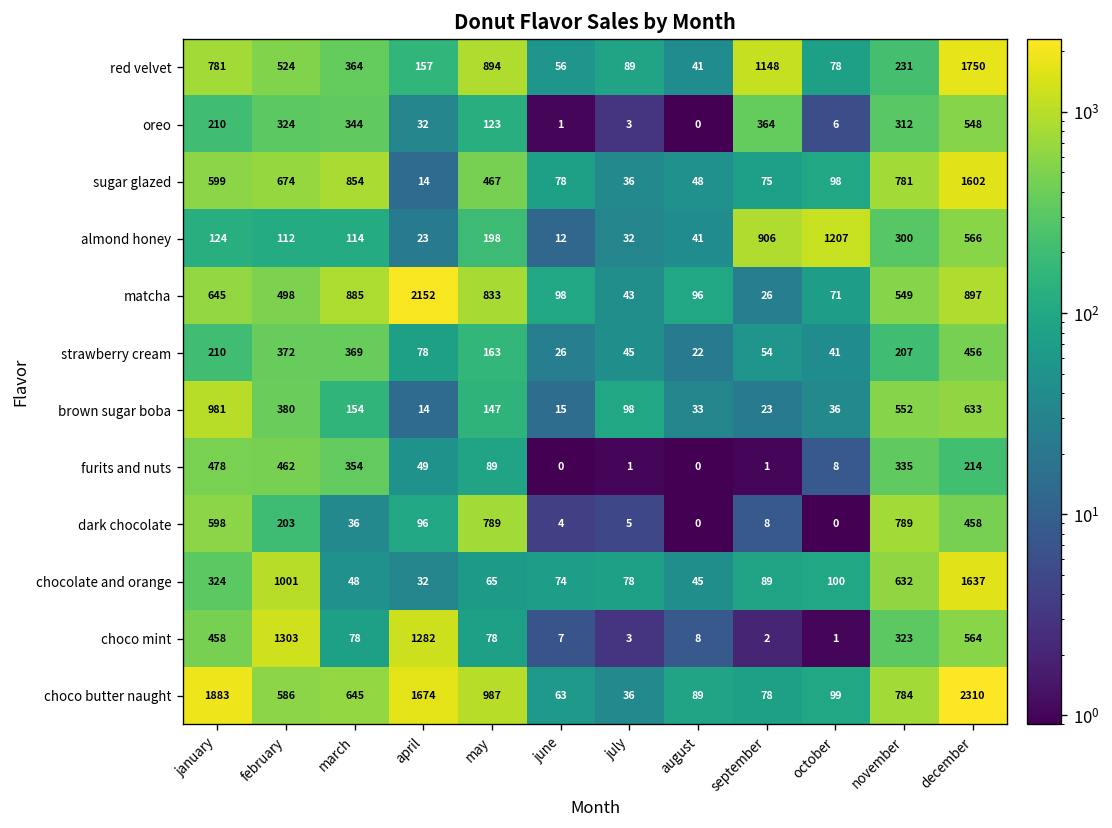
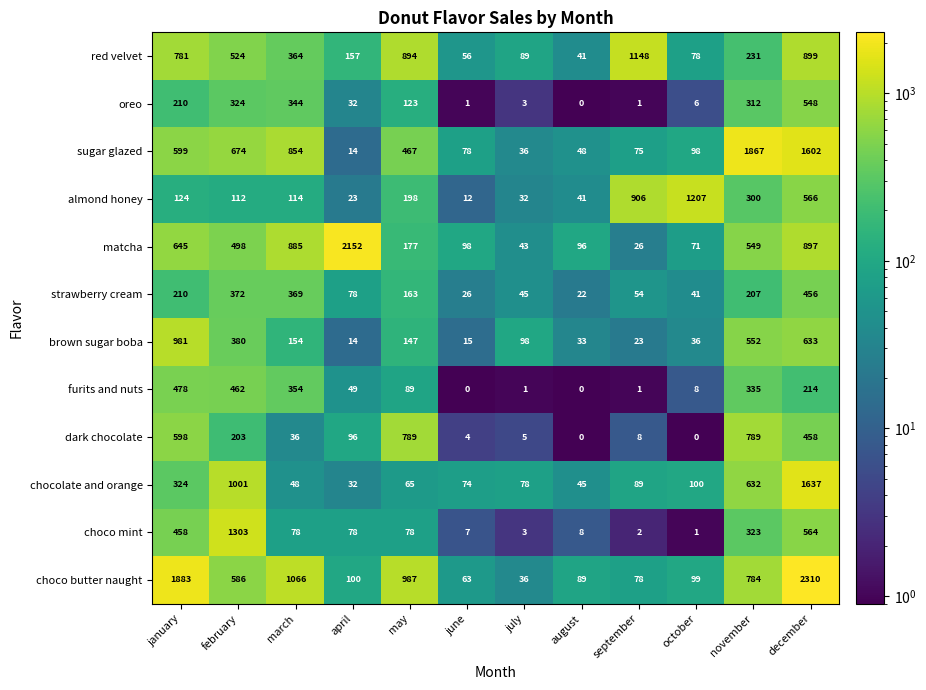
red velvet, december: 1750 -> 899
oreo, september: 364 -> 1
sugar glazed, november: 781 -> 1867
matcha, may: 833 -> 177
choco mint, april: 1282 -> 78
choco butter naught, march: 645 -> 1066
choco butter naught, april: 1674 -> 100
